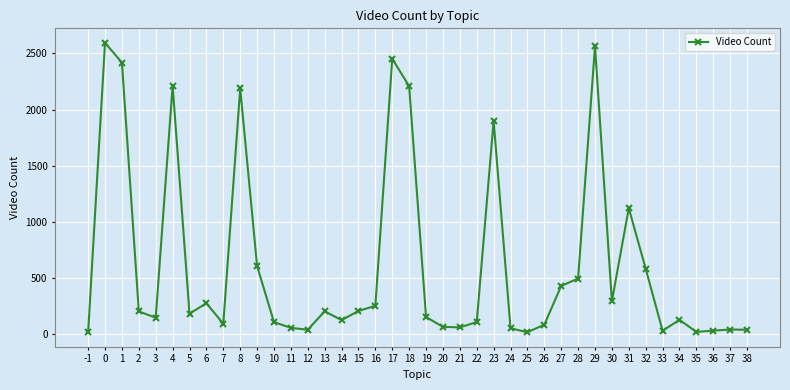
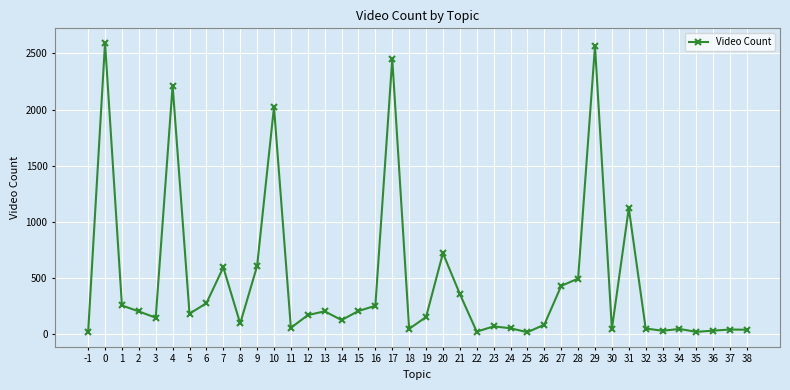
1: 2420 -> 260
7: 100 -> 600
8: 2190 -> 100
10: 110 -> 2020
12: 40 -> 170
18: 2210 -> 50
20: 70 -> 720
21: 60 -> 360
22: 110 -> 30
23: 1900 -> 70
30: 300 -> 50
32: 590 -> 50
34: 130 -> 50
